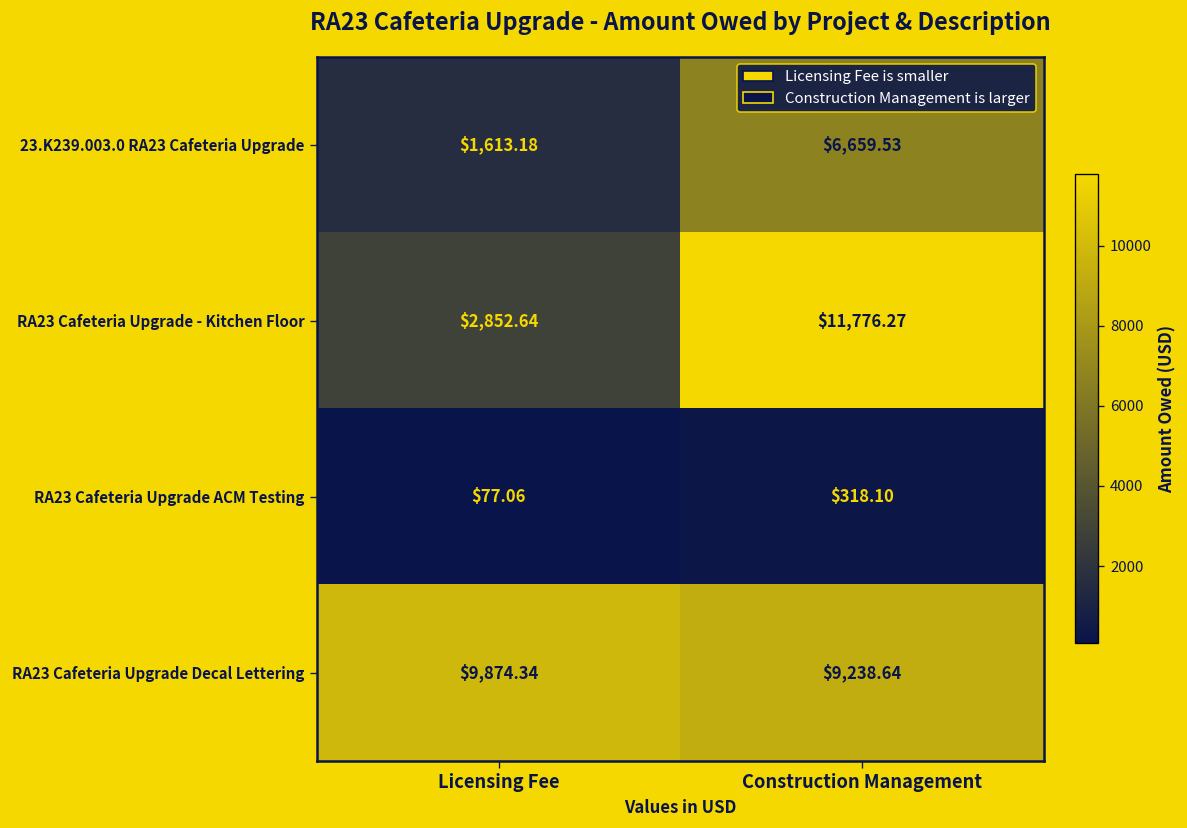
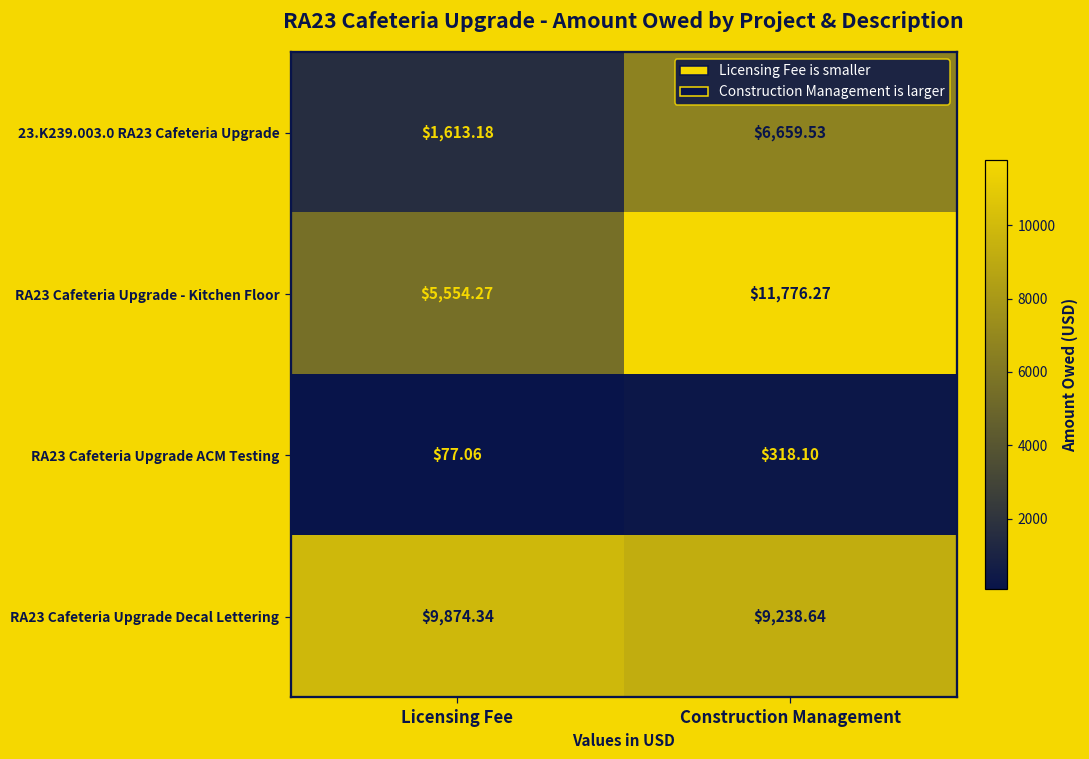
RA23 Cafeteria Upgrade - Kitchen Floor, Licensing Fee: $2,852.64 -> $5,554.27
